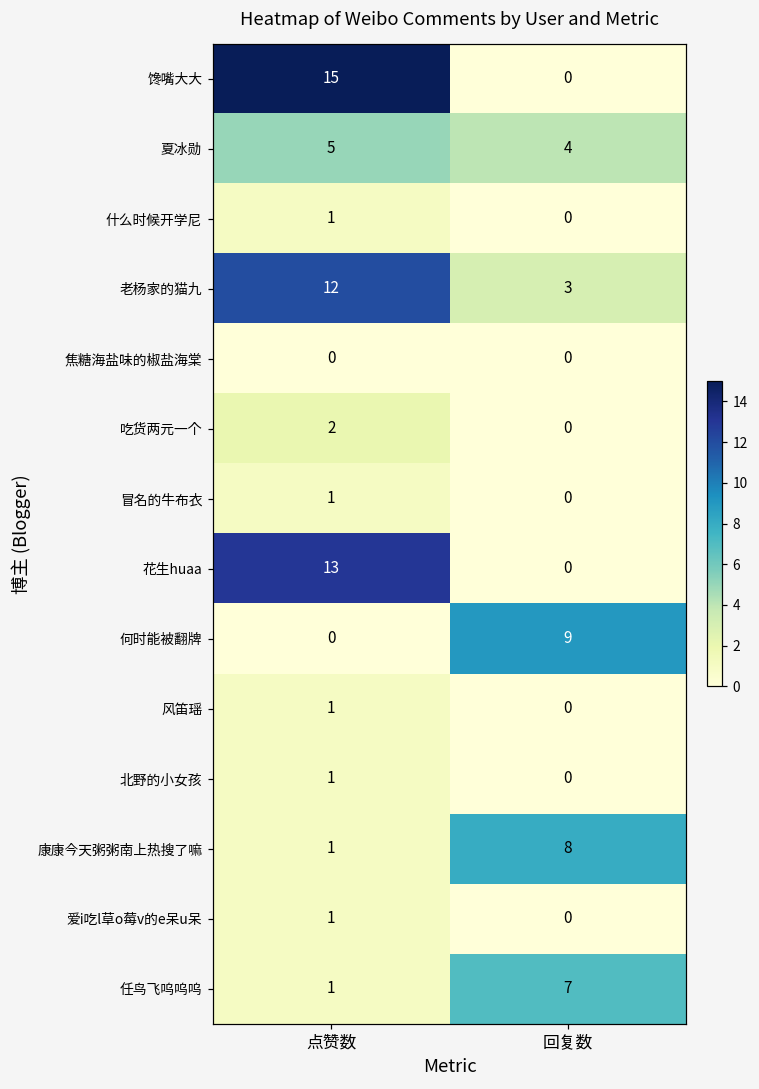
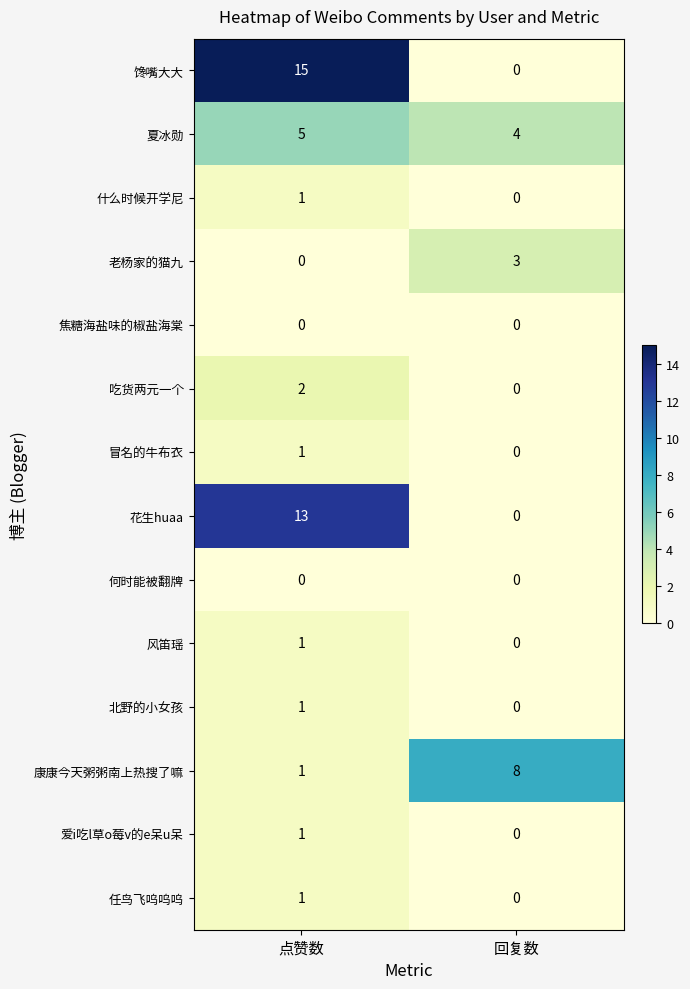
老杨家的猫九, 点赞数: 12 -> 0
何时能被翻牌, 回复数: 9 -> 0
任鸟飞呜呜呜, 回复数: 7 -> 0
